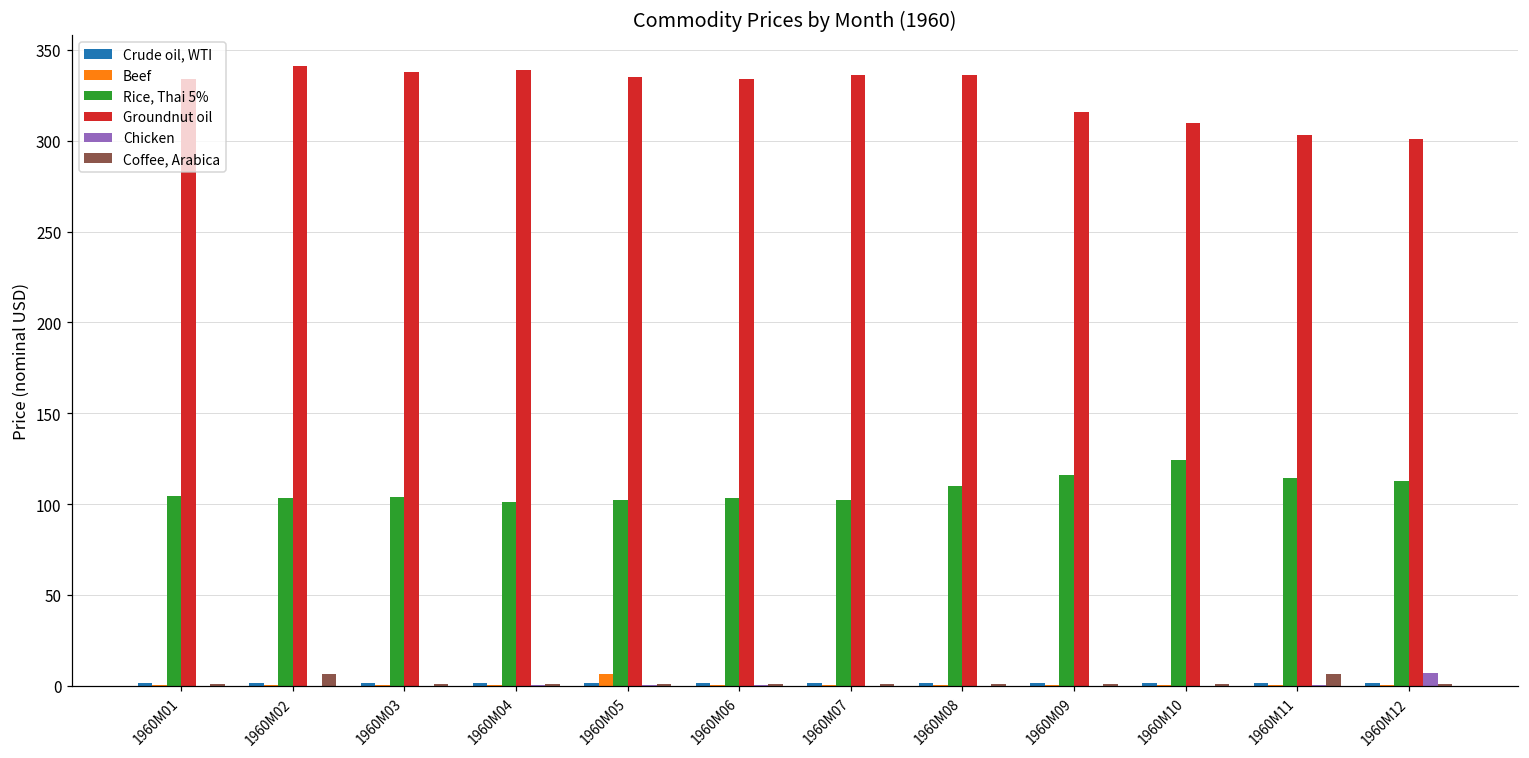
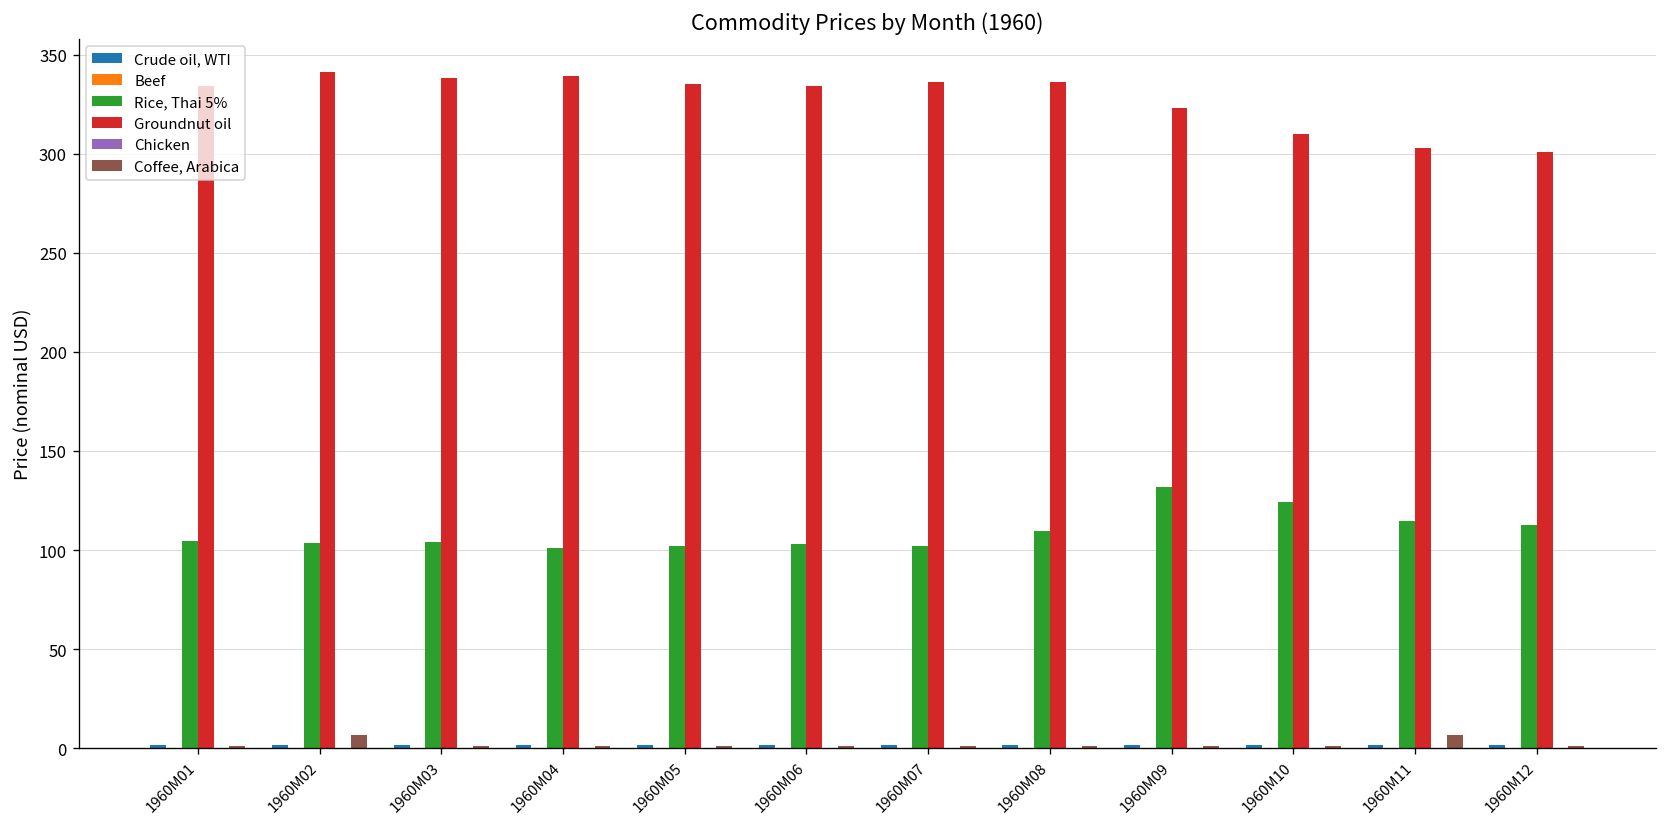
Beef, 1960M05: 6 -> 0
Rice, Thai 5%, 1960M09: 116 -> 132
Groundnut oil, 1960M09: 316 -> 323
Chicken, 1960M12: 7 -> 0
